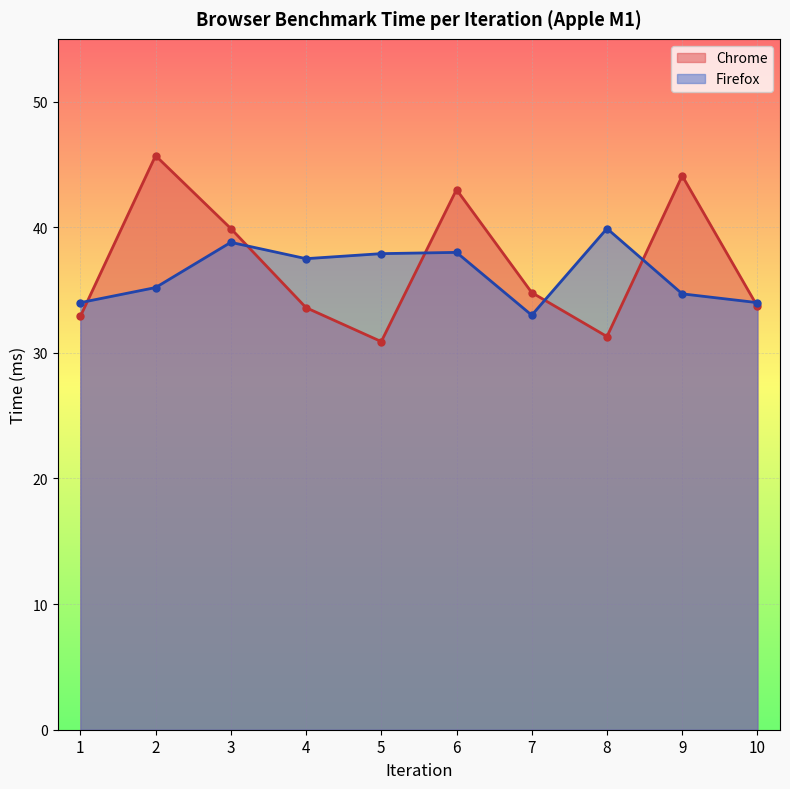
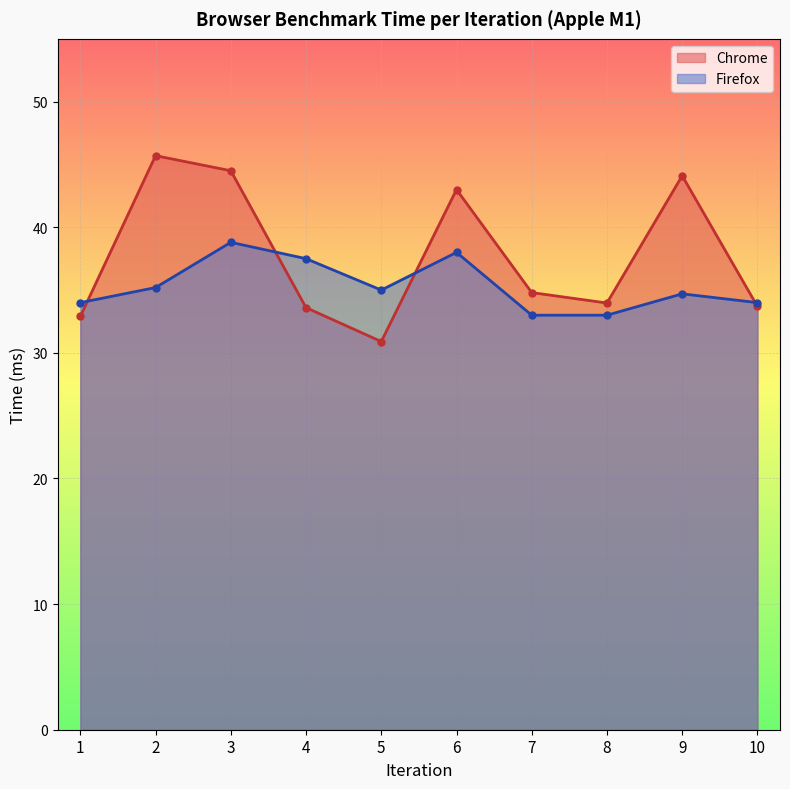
Chrome, 3: 39.9 -> 44.5
Firefox, 5: 37.9 -> 35.0
Chrome, 8: 31.3 -> 34.0
Firefox, 8: 39.9 -> 33.0
